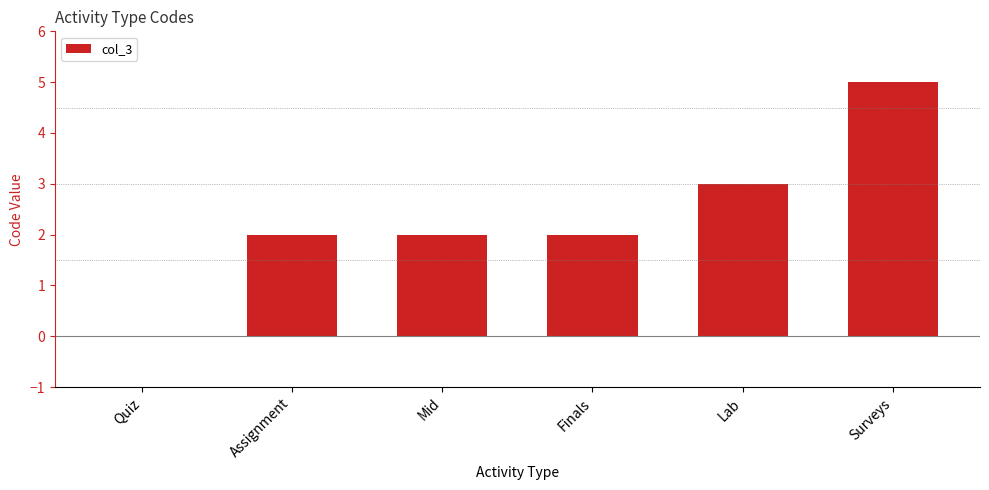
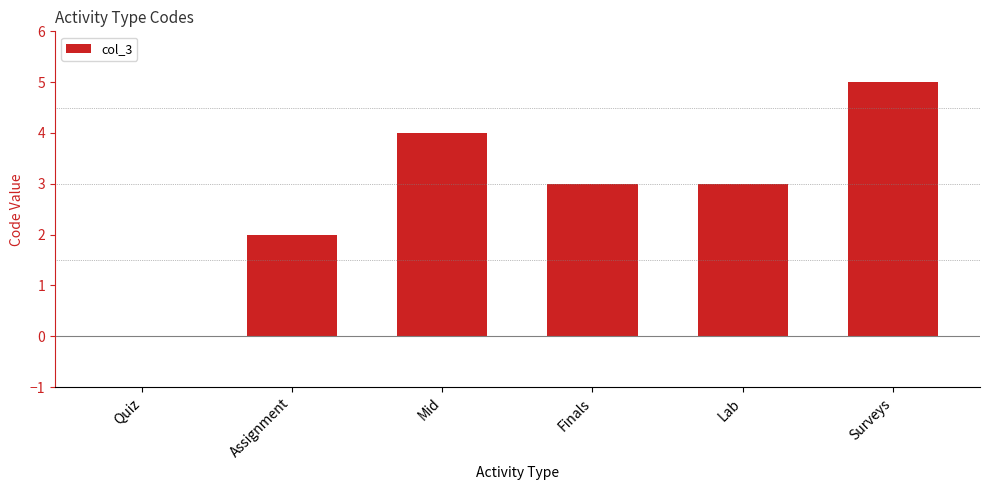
Mid: 2 -> 4
Finals: 2 -> 3
